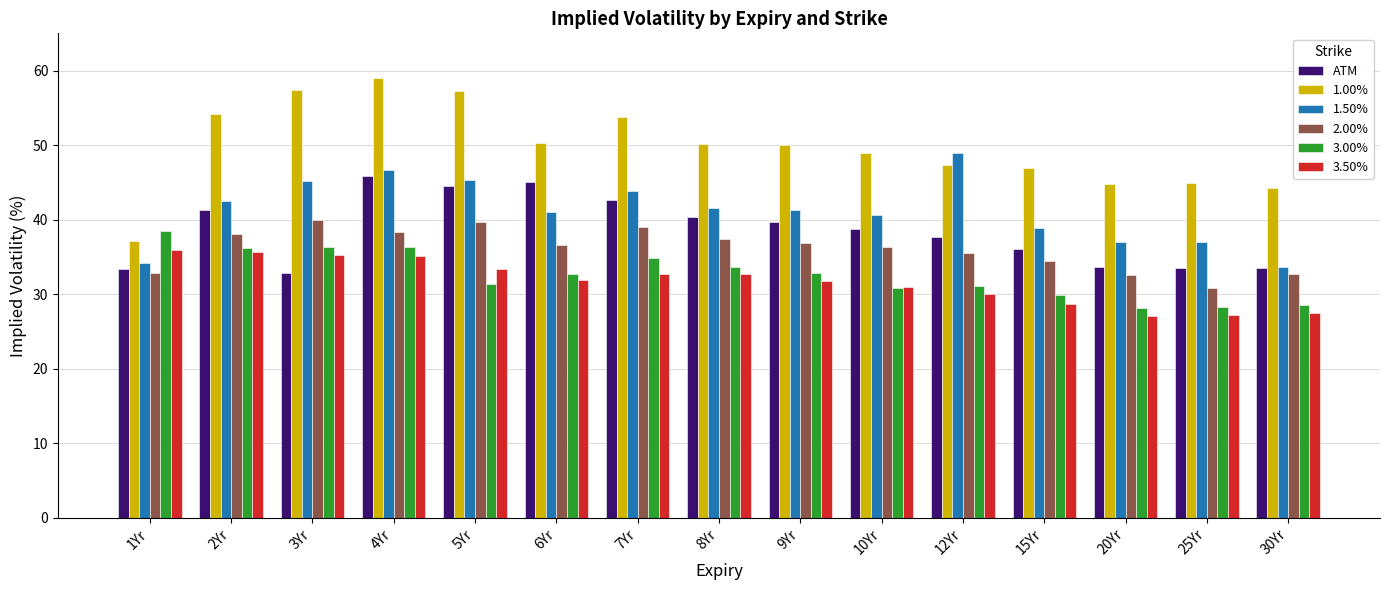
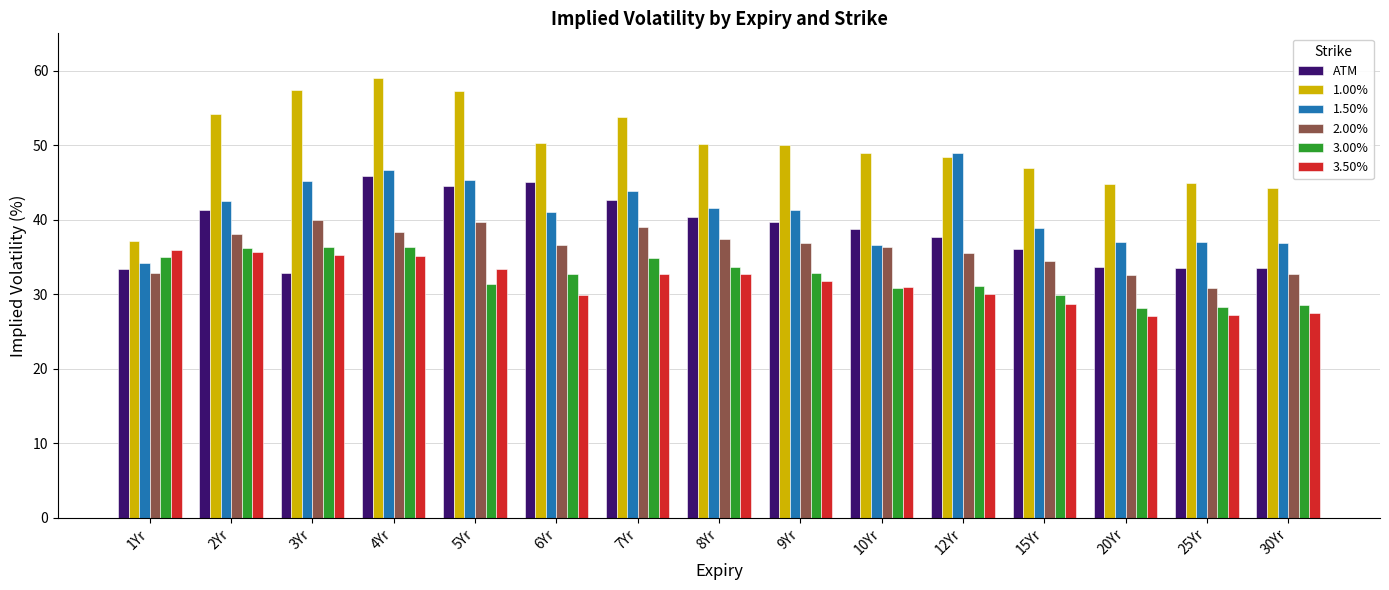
3.00%, 1Yr: 39 -> 35
3.50%, 6Yr: 32 -> 30
1.50%, 10Yr: 41 -> 37
1.00%, 12Yr: 47 -> 48
1.50%, 30Yr: 34 -> 37
